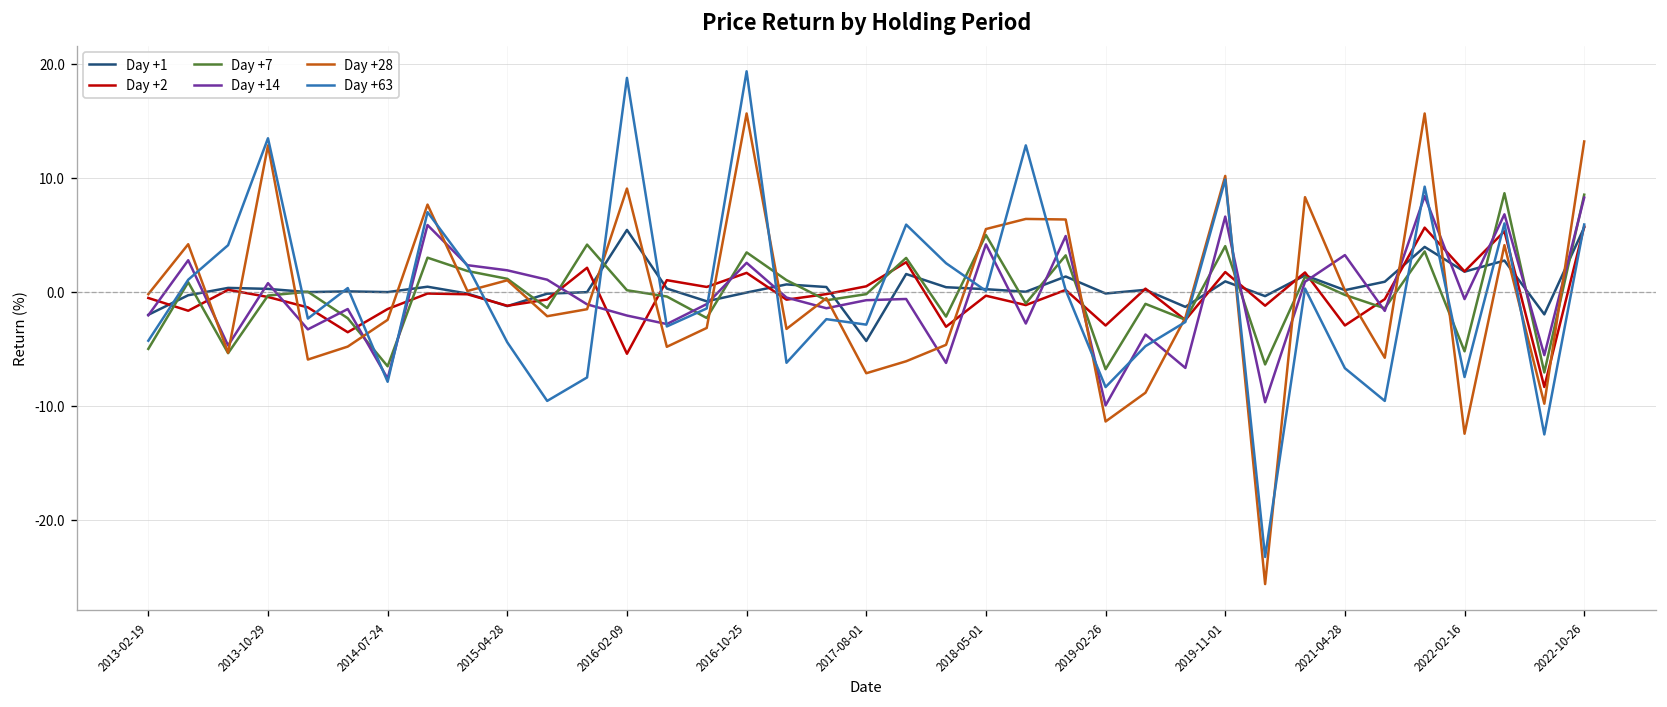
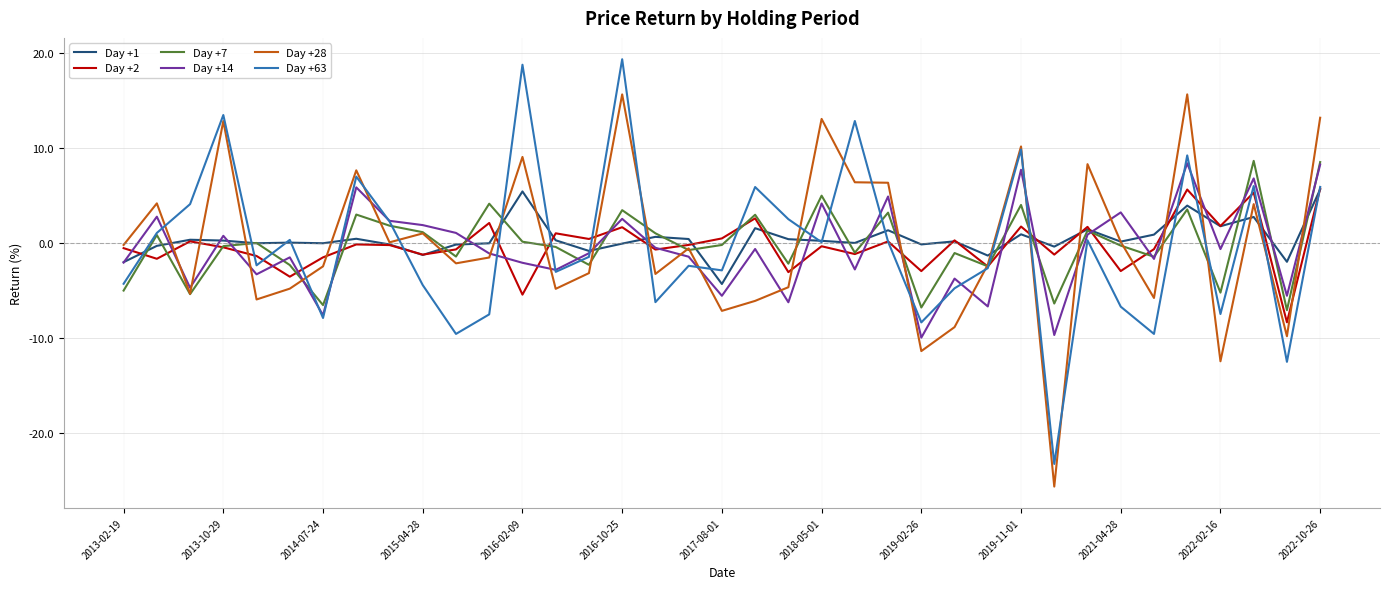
Day +14, 2017-08-01: -1 -> -6
Day +28, 2018-05-01: 5 -> 13
Day +14, 2019-11-01: 7 -> 8
